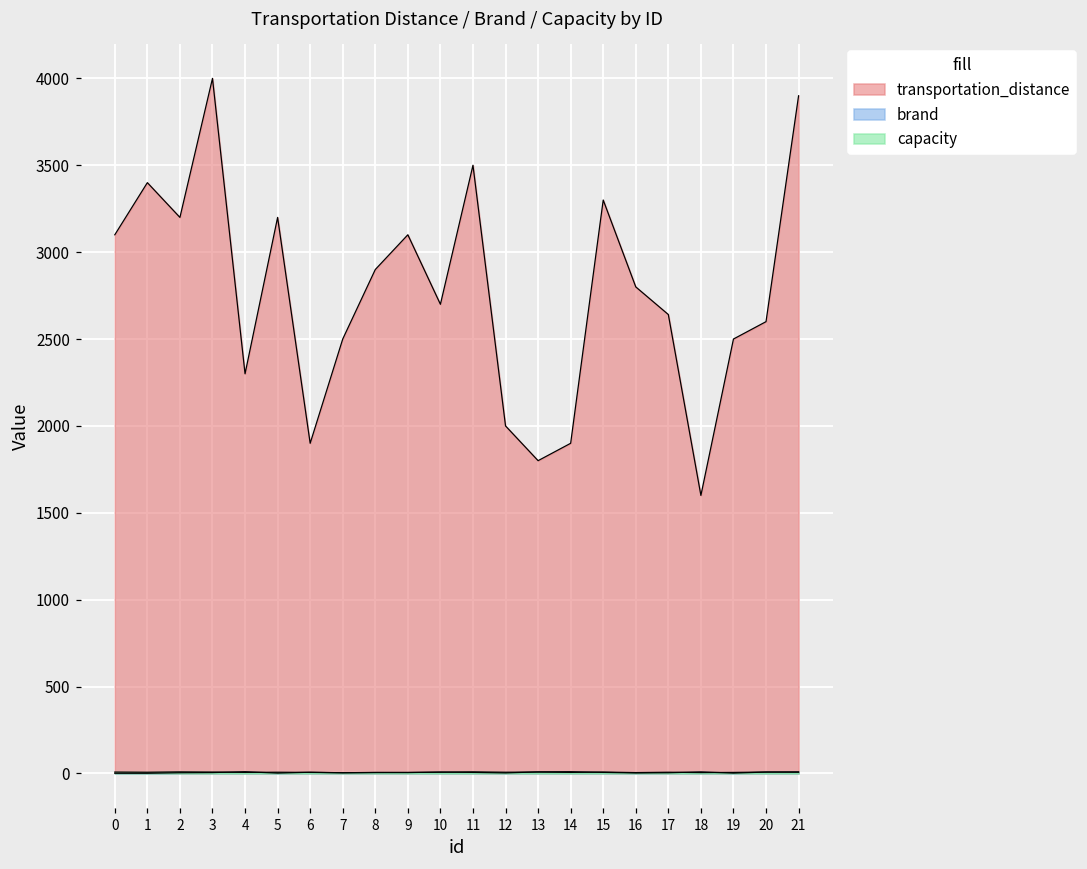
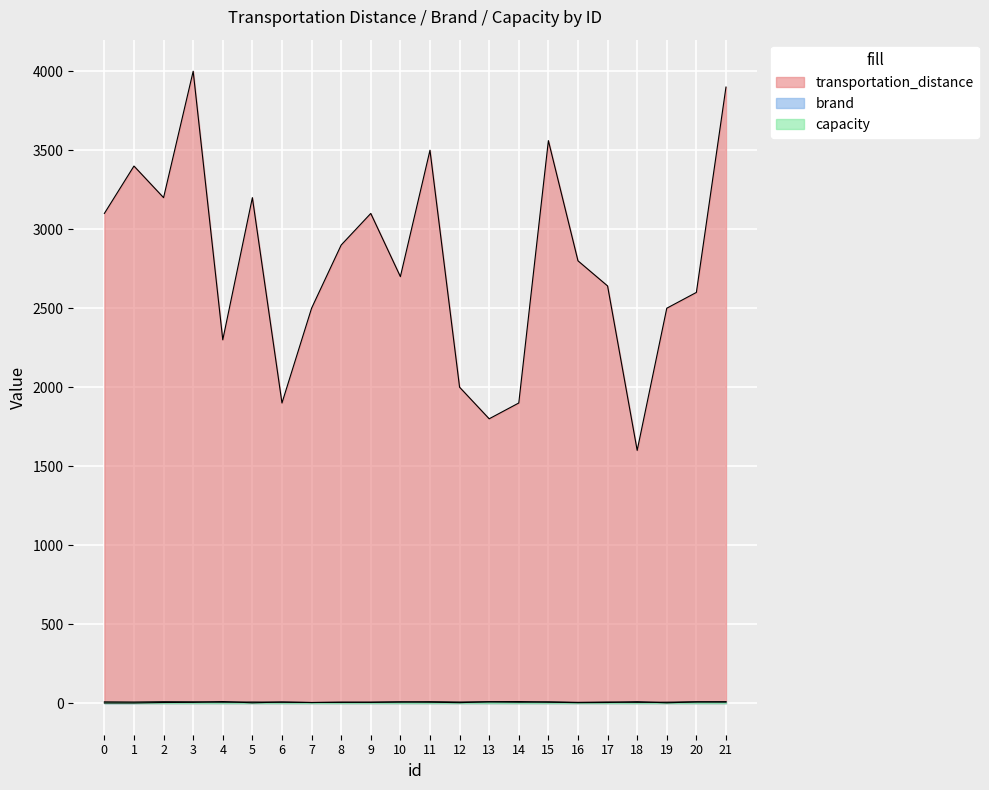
transportation_distance, 15: 3300 -> 3560
